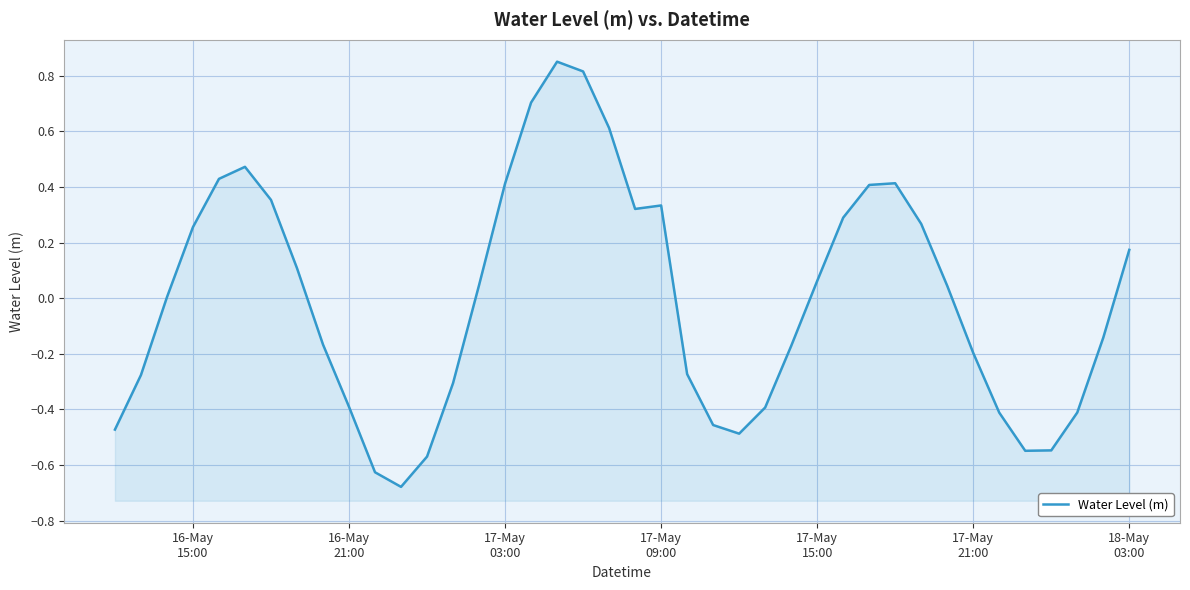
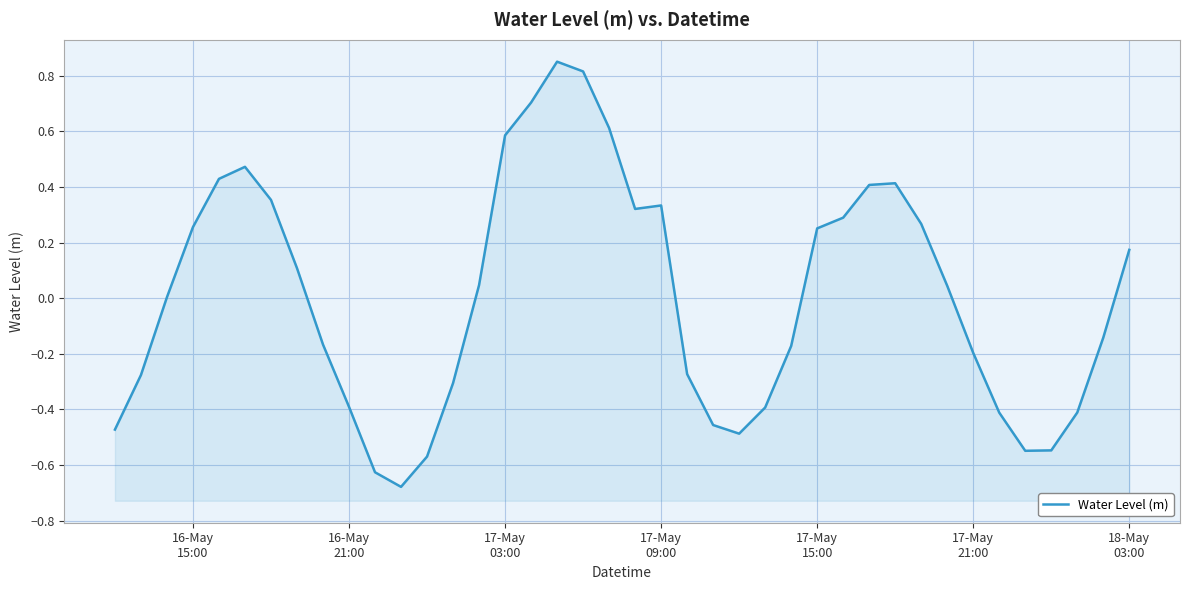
17-May 03:00: 0.41 -> 0.59
17-May 15:00: 0.06 -> 0.25
